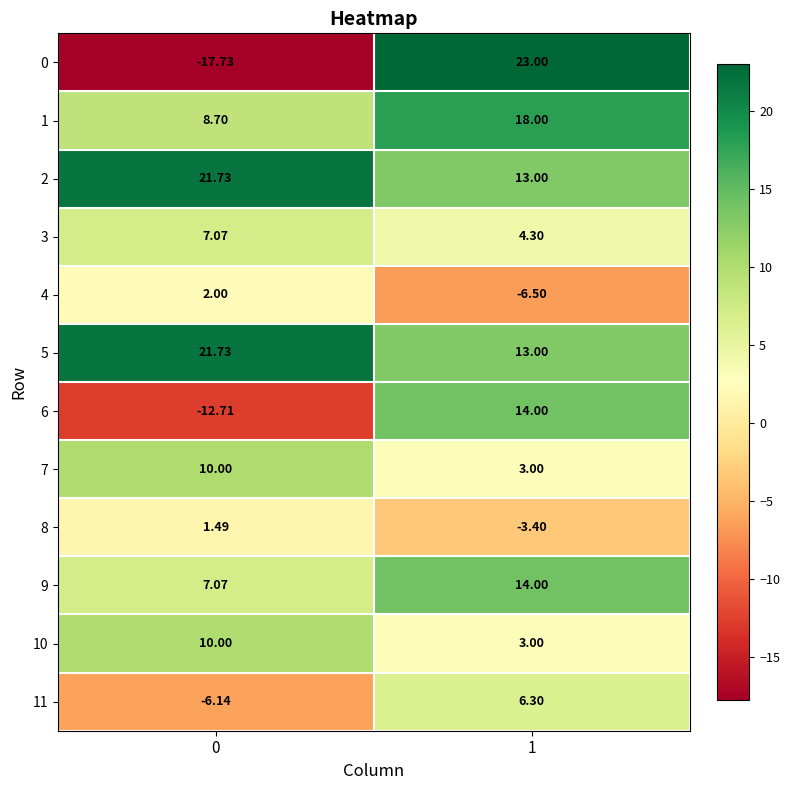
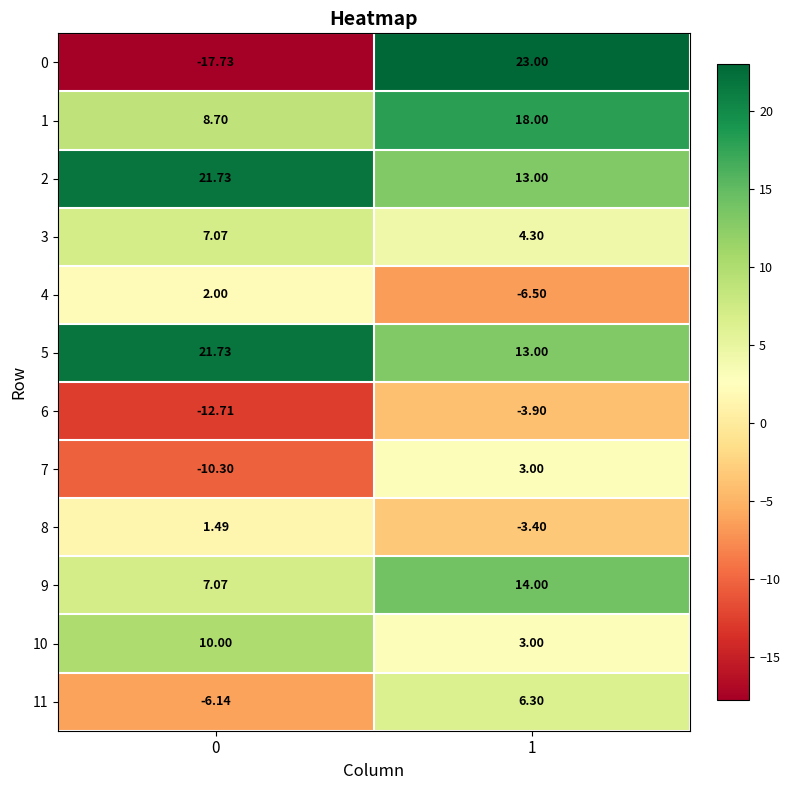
6, 1: 14.00 -> -3.90
7, 0: 10.00 -> -10.30
